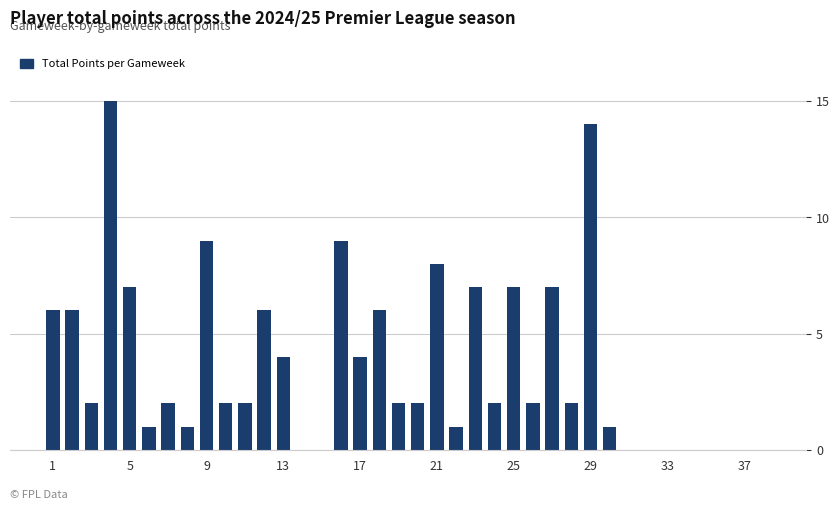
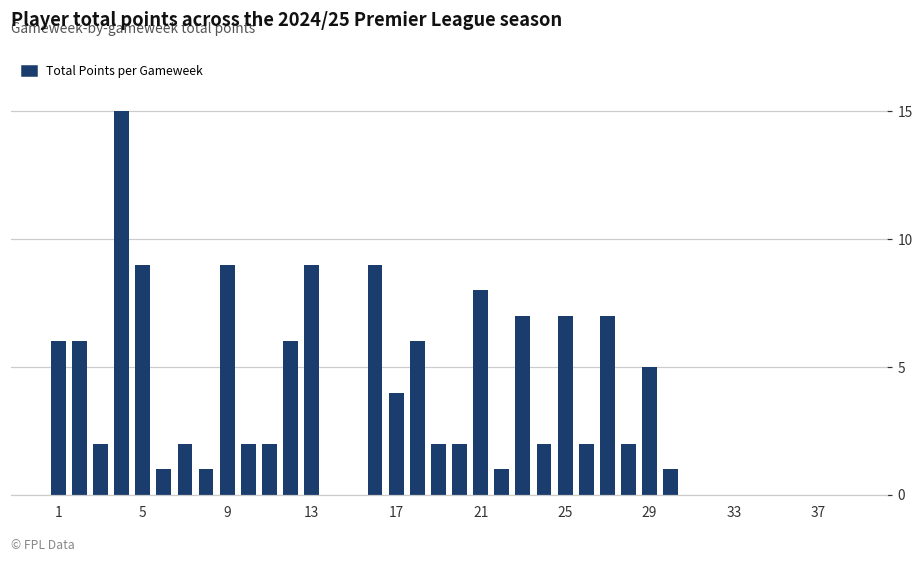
5: 7 -> 9
13: 4 -> 9
29: 14 -> 5
